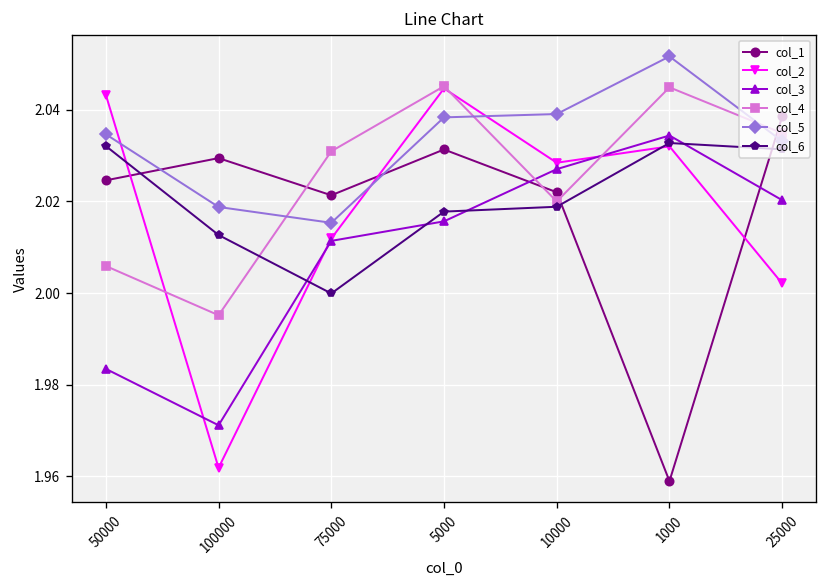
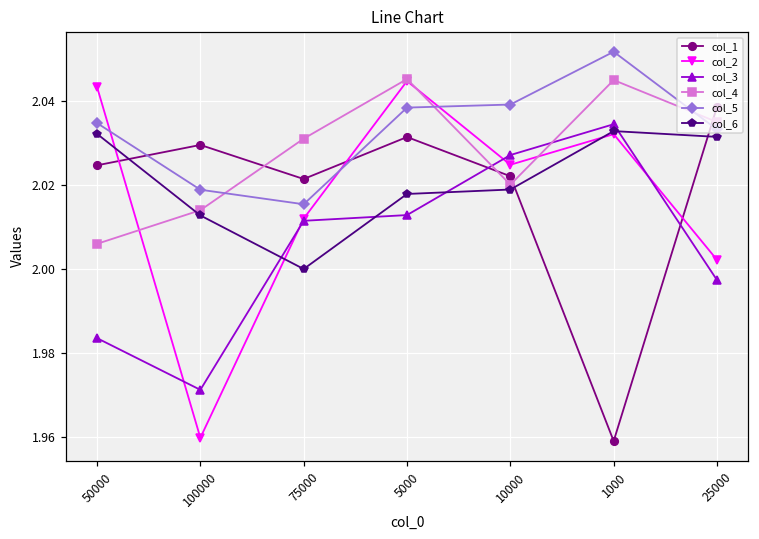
col_2, 100000: 1.962 -> 1.960
col_4, 100000: 1.995 -> 2.014
col_3, 5000: 2.016 -> 2.013
col_2, 10000: 2.028 -> 2.025
col_3, 25000: 2.020 -> 1.997
